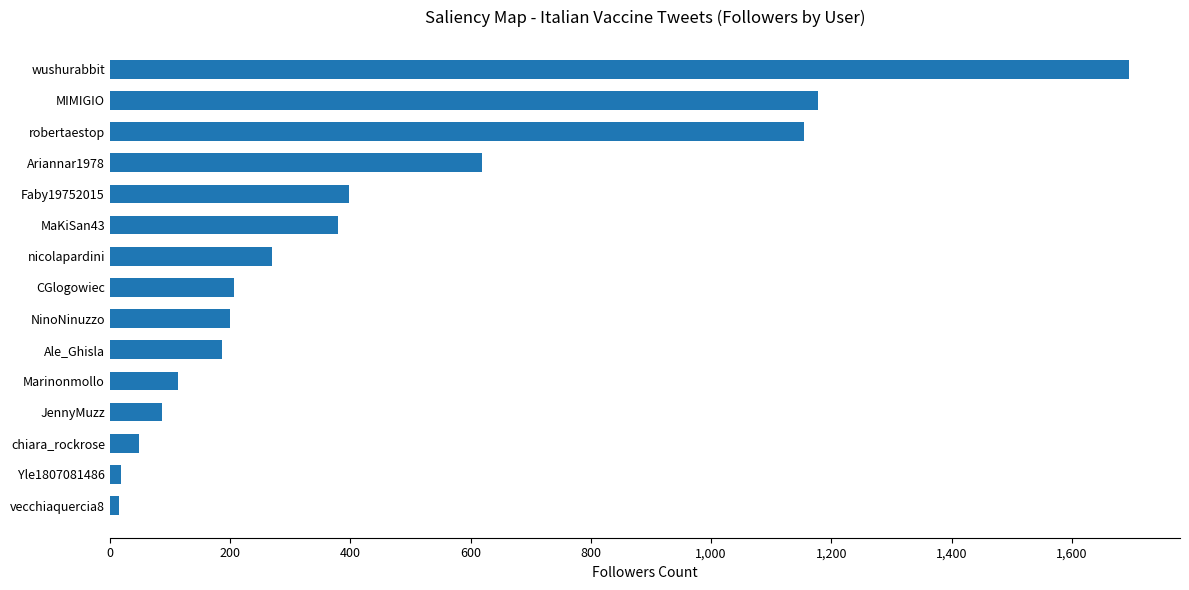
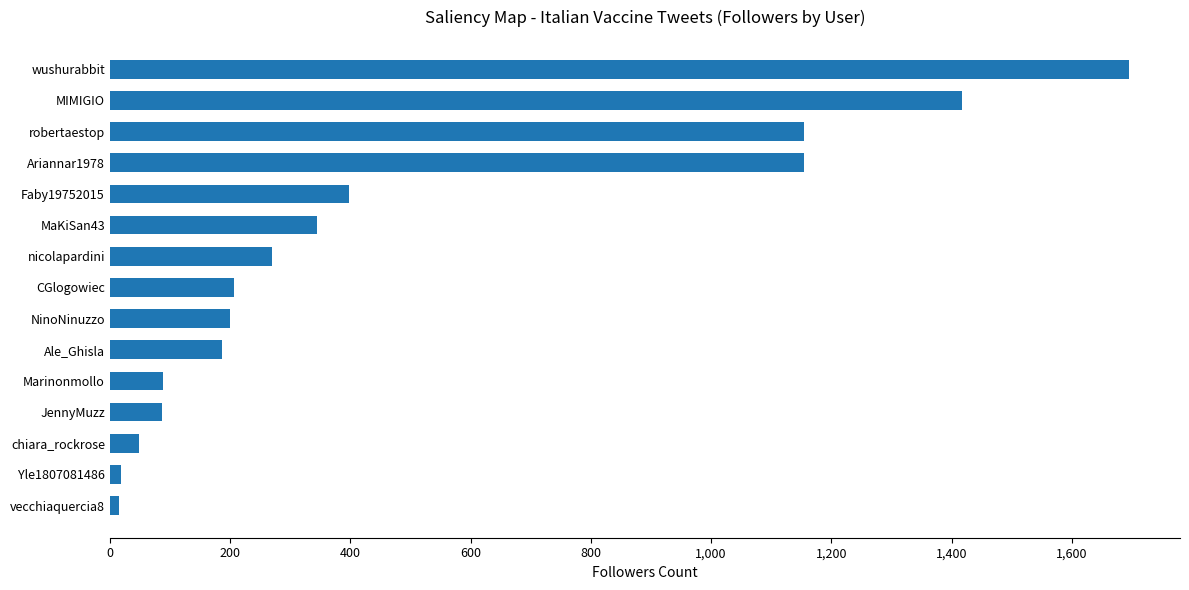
MIMIGIO: 1,180 -> 1,420
Ariannar1978: 620 -> 1,150
MaKiSan43: 380 -> 350
Marinonmollo: 110 -> 90
